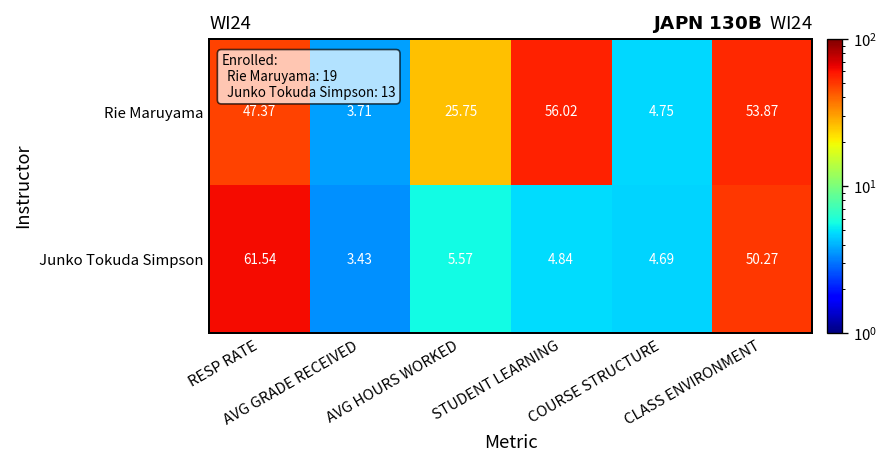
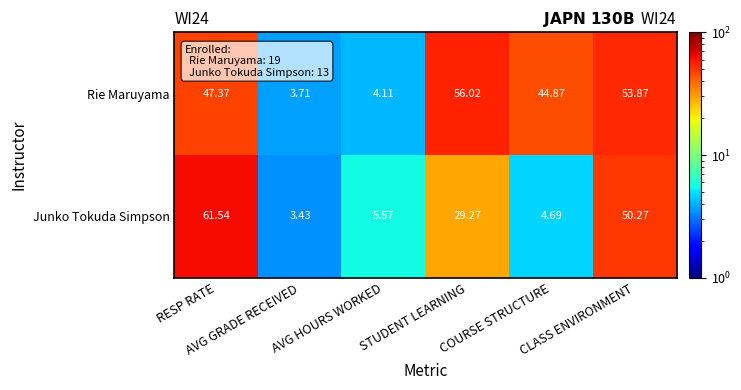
Rie Maruyama, AVG HOURS WORKED: 25.75 -> 4.11
Rie Maruyama, COURSE STRUCTURE: 4.75 -> 44.87
Junko Tokuda Simpson, STUDENT LEARNING: 4.84 -> 29.27
